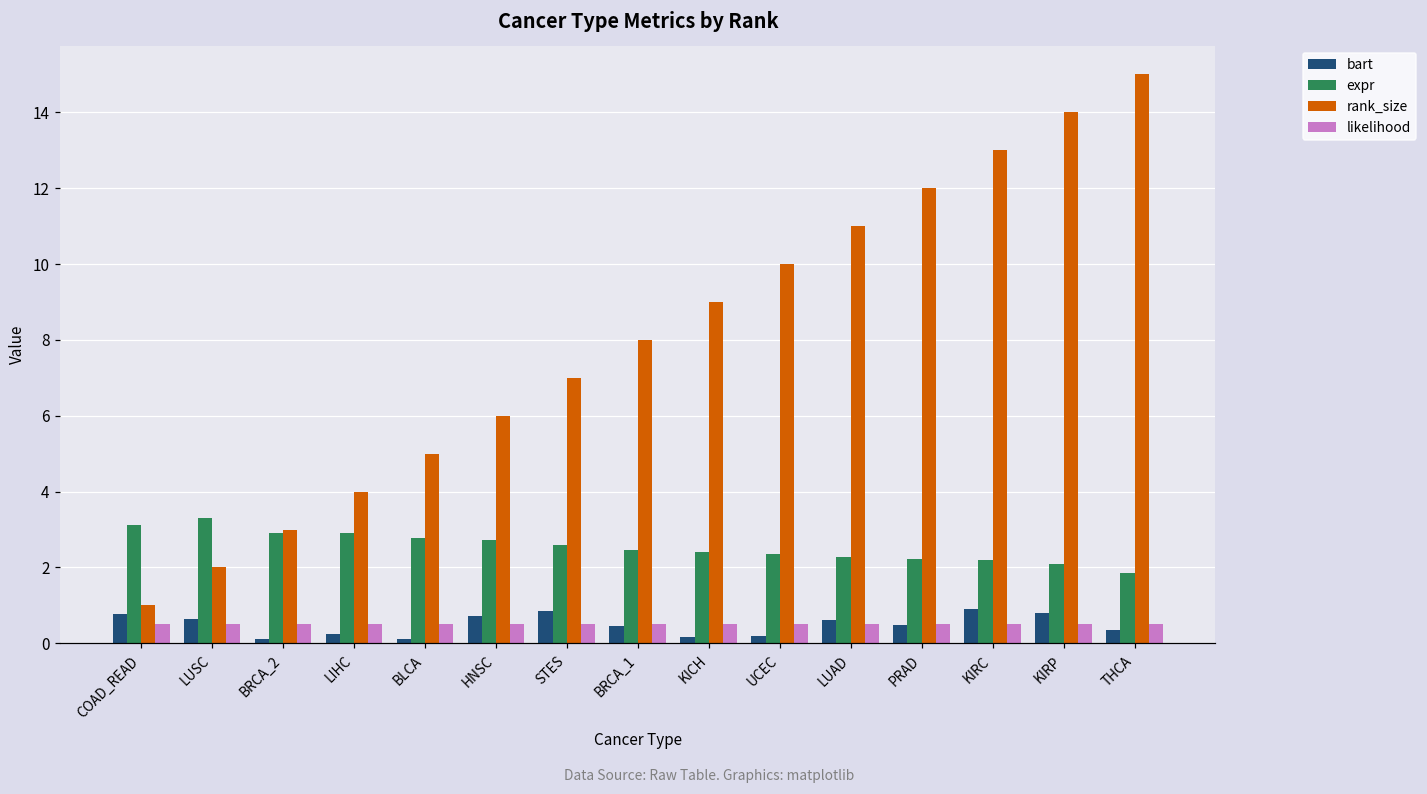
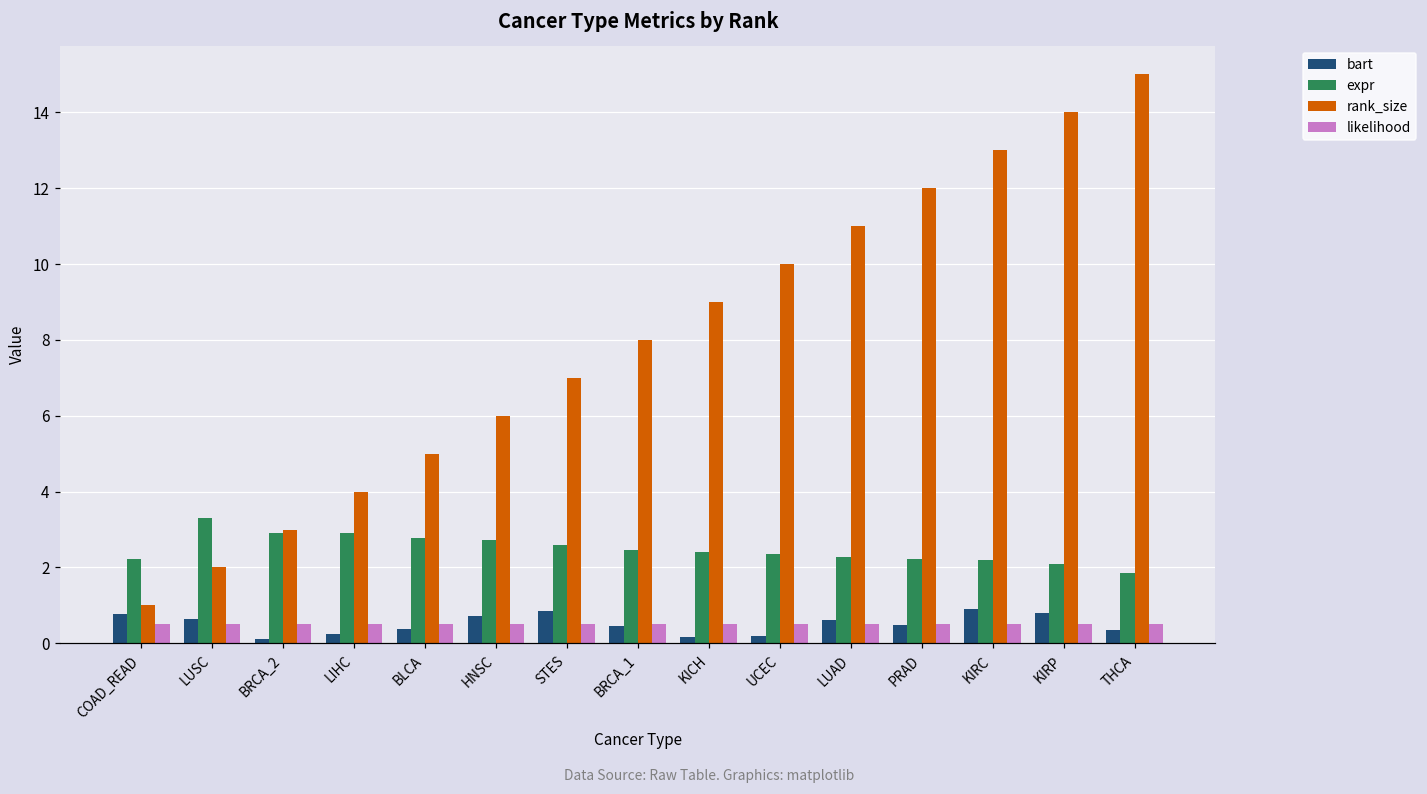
expr, COAD_READ: 3.1 -> 2.2
bart, BLCA: 0.1 -> 0.4
